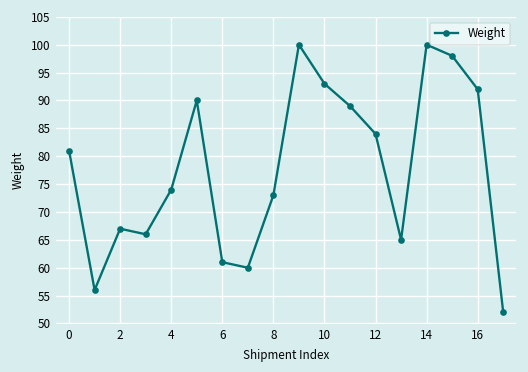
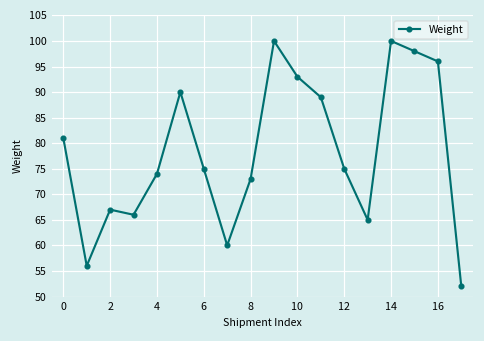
6: 61 -> 75
12: 84 -> 75
16: 92 -> 96
